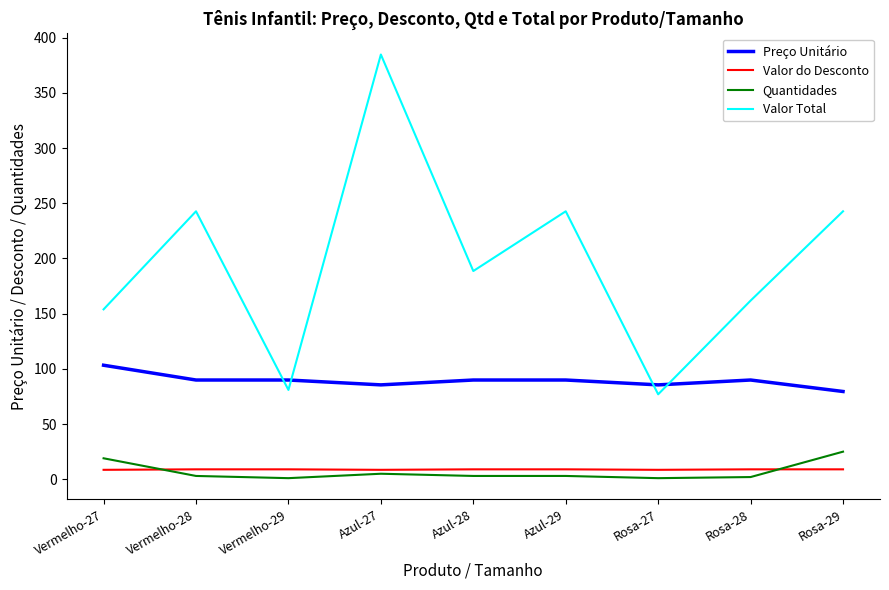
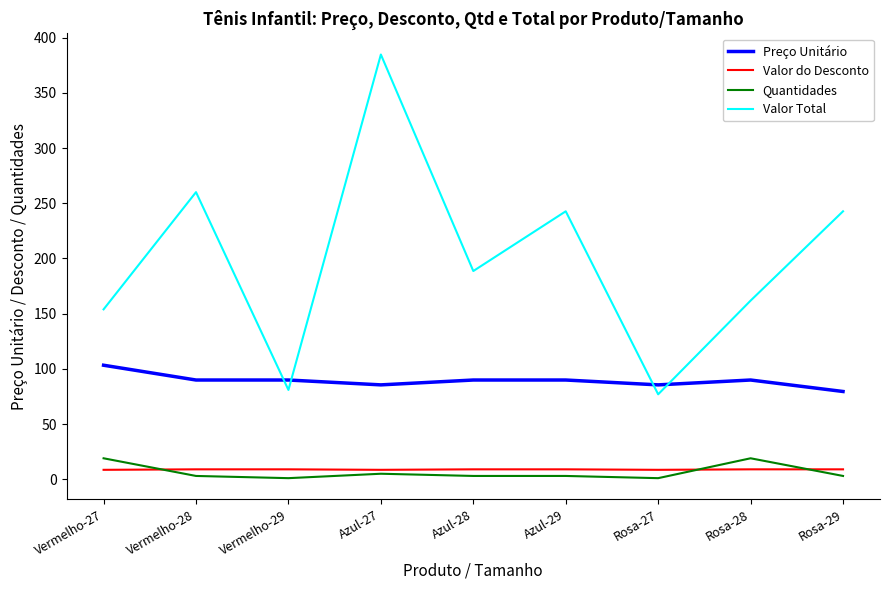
Valor Total, Vermelho-28: 243 -> 260
Quantidades, Rosa-28: 2 -> 19
Quantidades, Rosa-29: 25 -> 3
